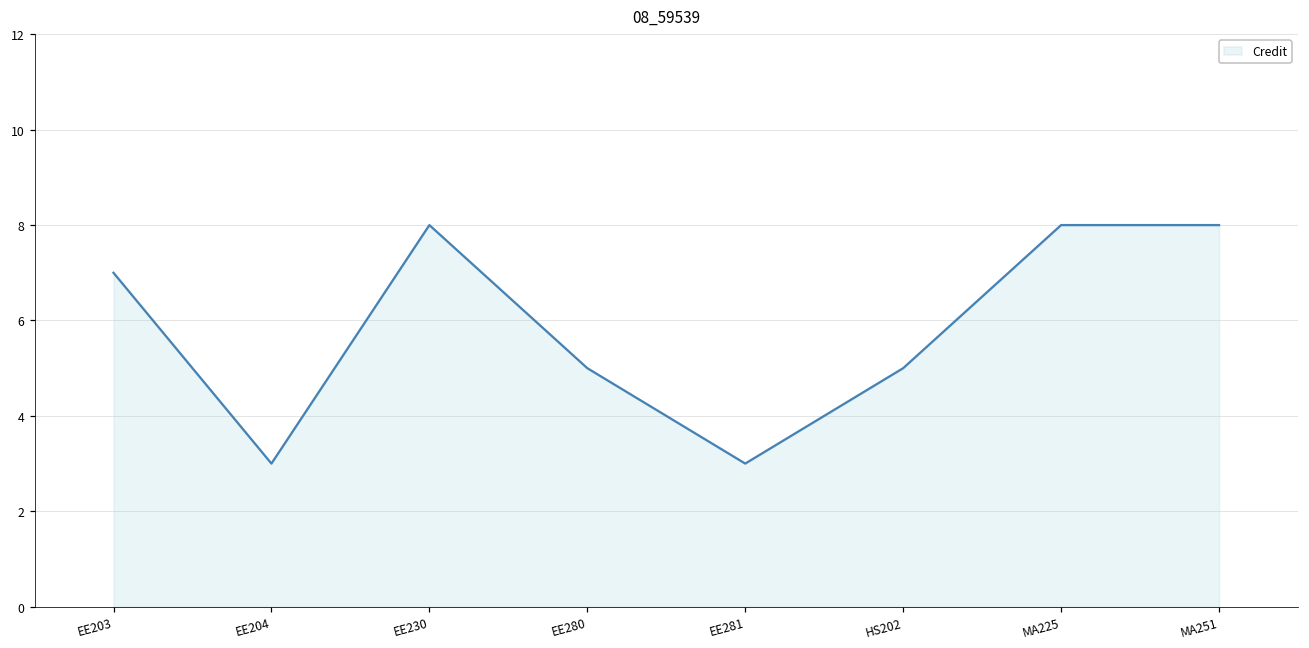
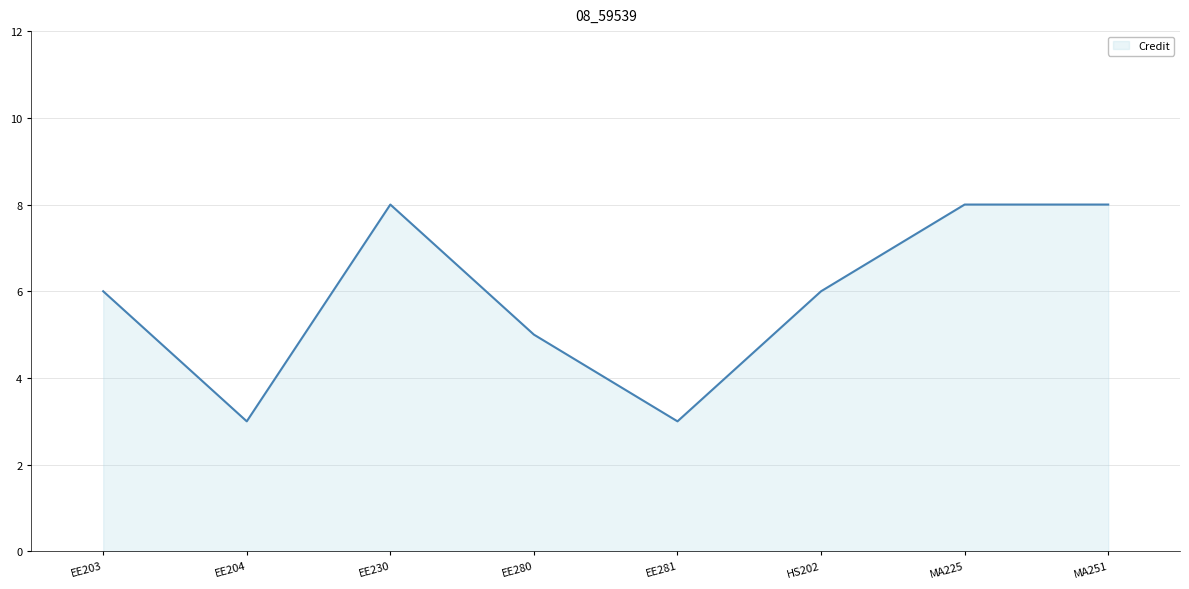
EE203: 7 -> 6
HS202: 5 -> 6
